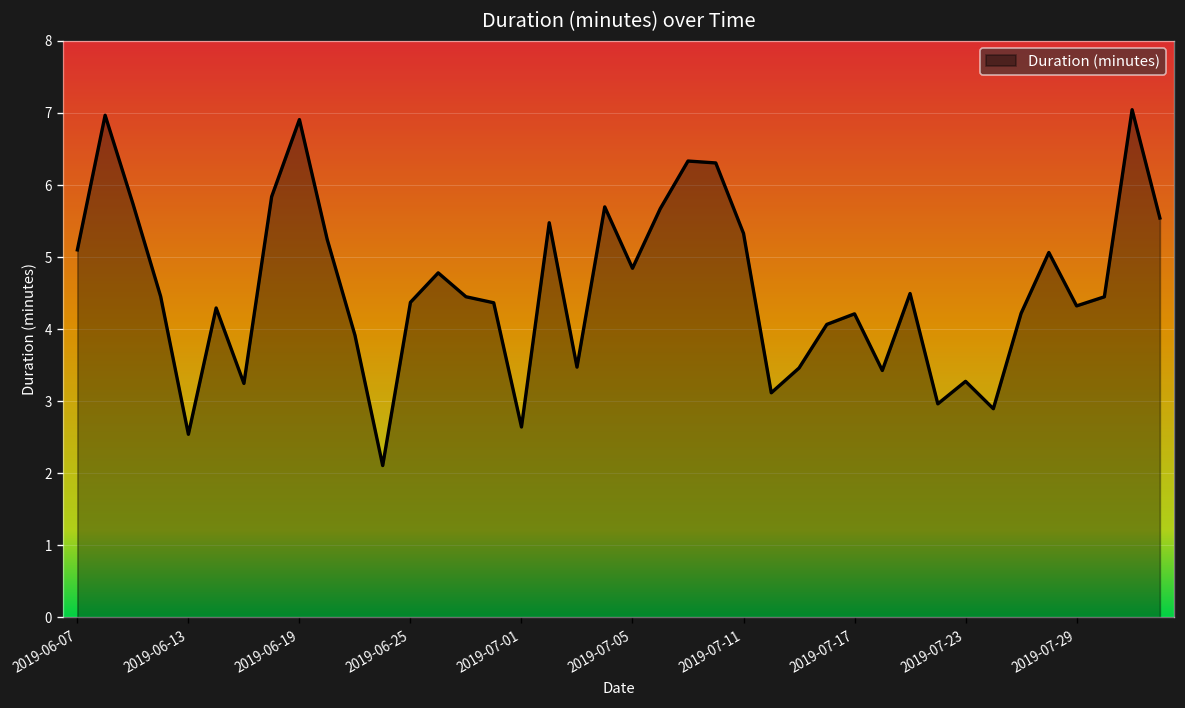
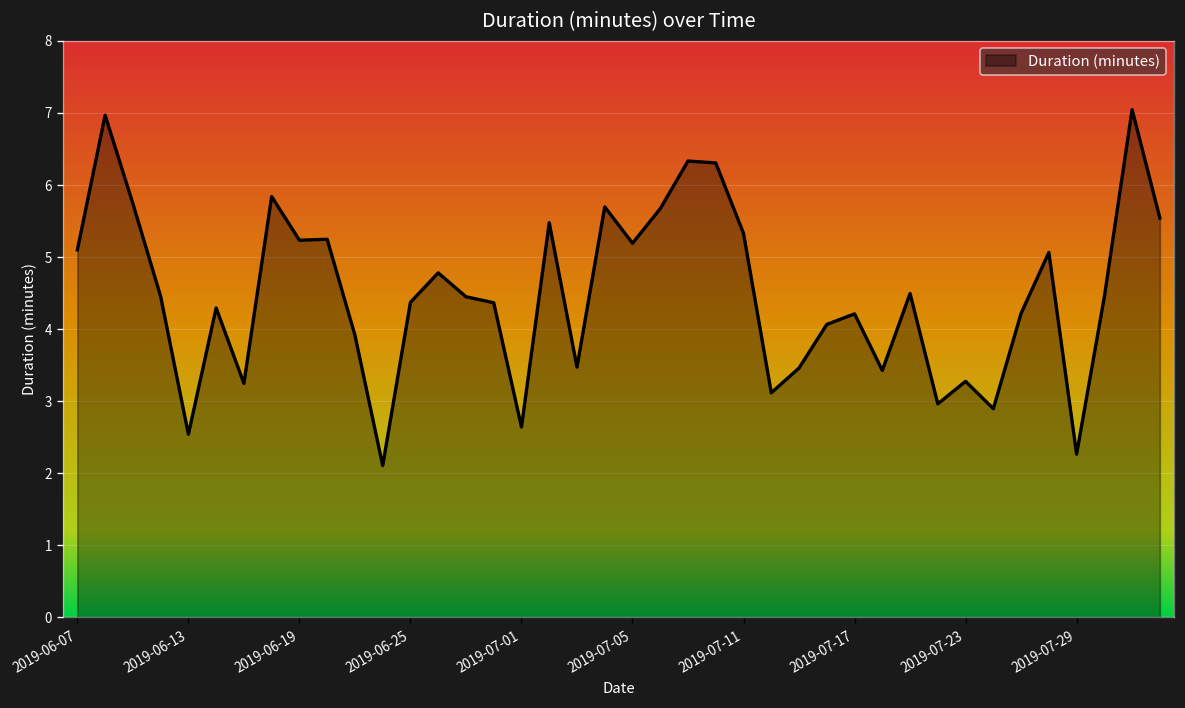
2019-06-19: 6.9 -> 5.2
2019-07-05: 4.8 -> 5.2
2019-07-29: 4.3 -> 2.3
